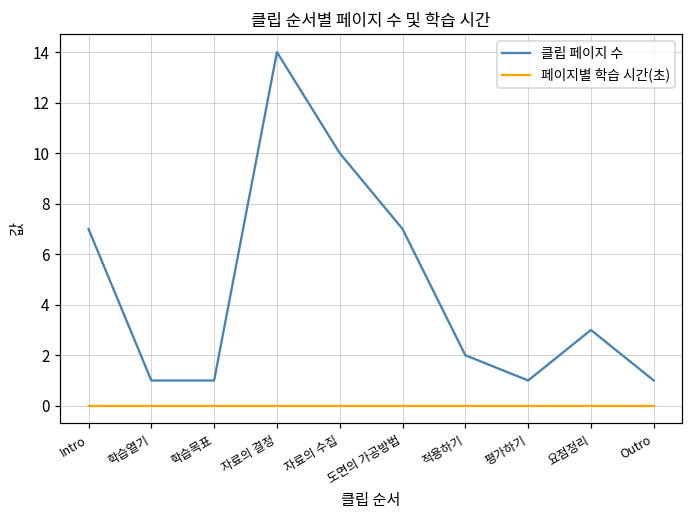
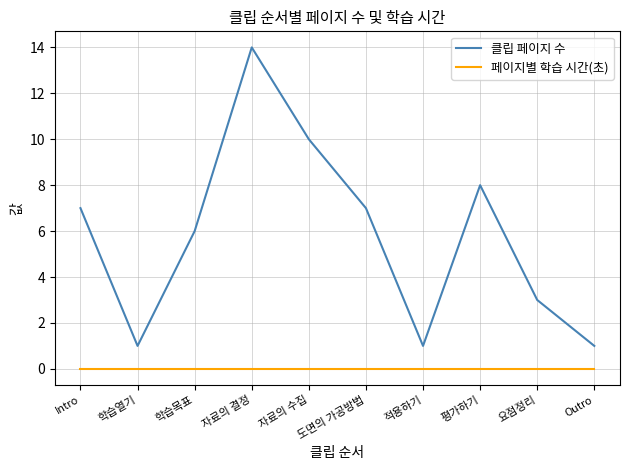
클립 페이지 수, 학습목표: 1 -> 6
클립 페이지 수, 적용하기: 2 -> 1
클립 페이지 수, 평가하기: 1 -> 8
